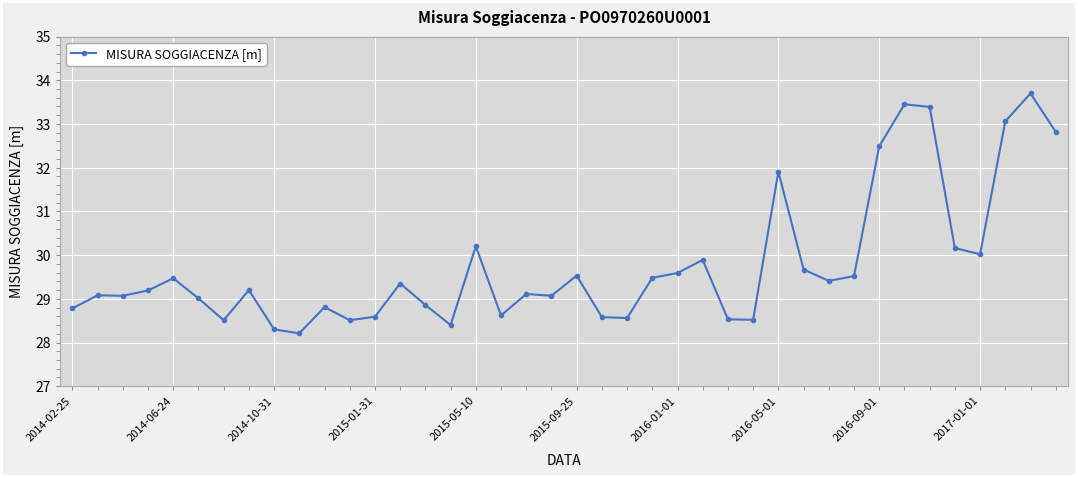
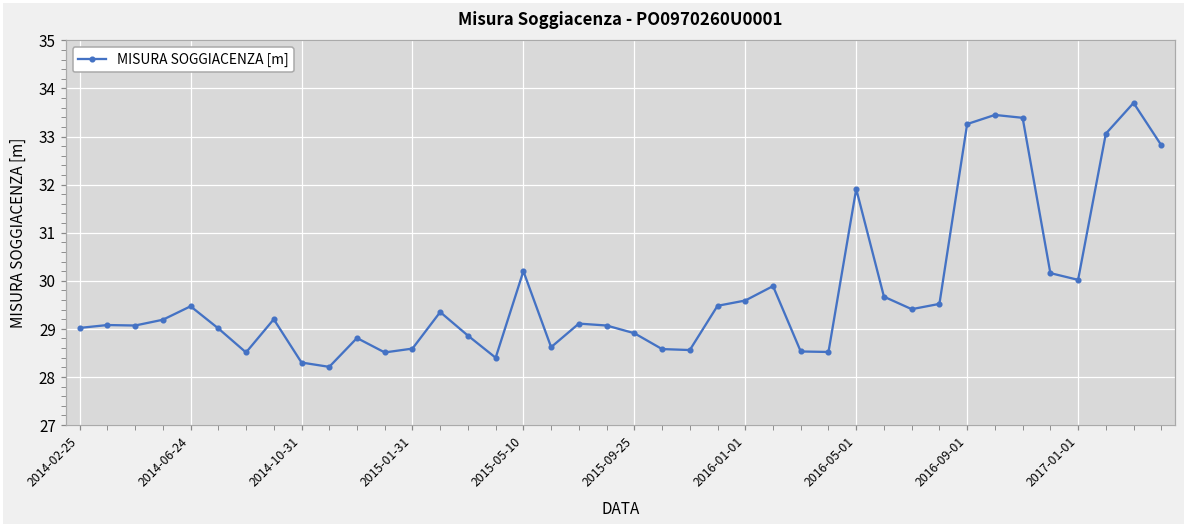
2014-02-25: 28.8 -> 29.0
2015-09-25: 29.5 -> 28.9
2016-09-01: 32.5 -> 33.3
